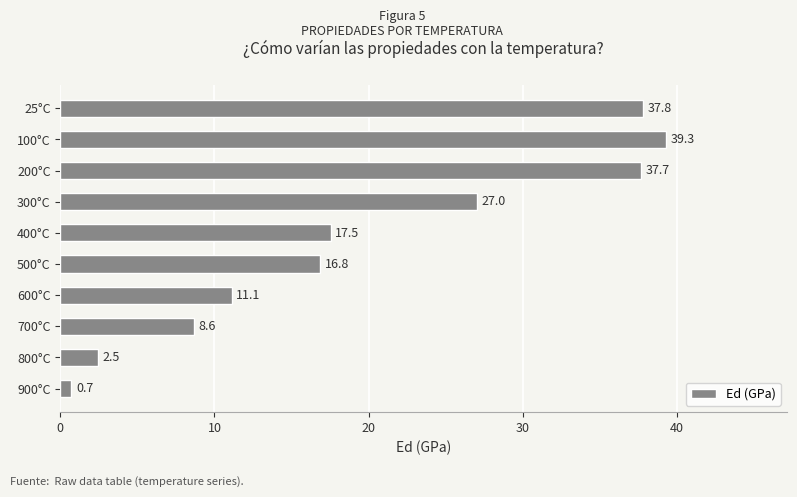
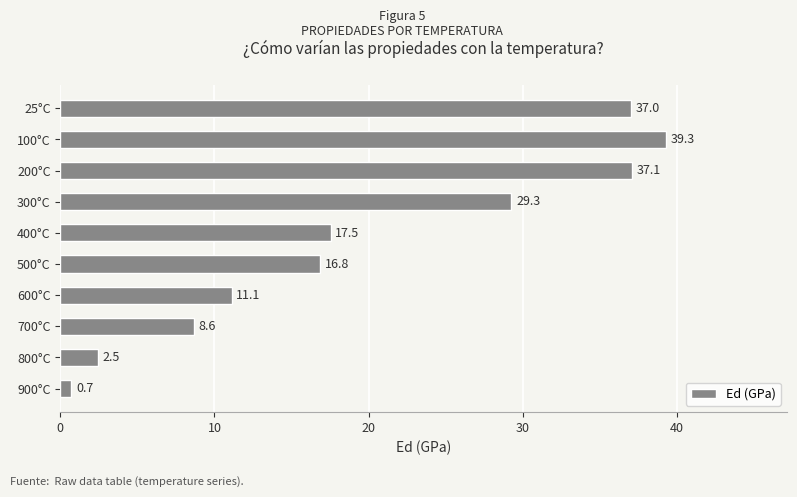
25°C: 37.8 -> 37.0
200°C: 37.7 -> 37.1
300°C: 27.0 -> 29.3
